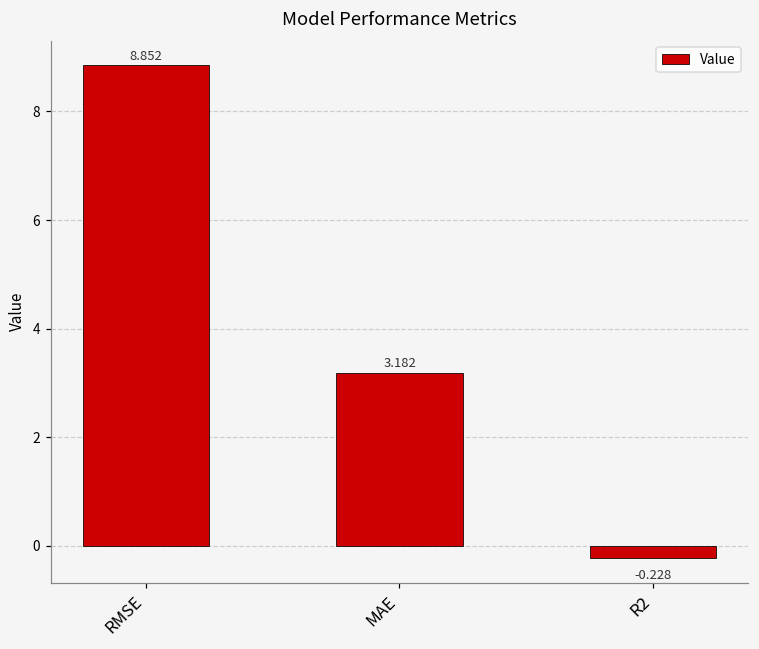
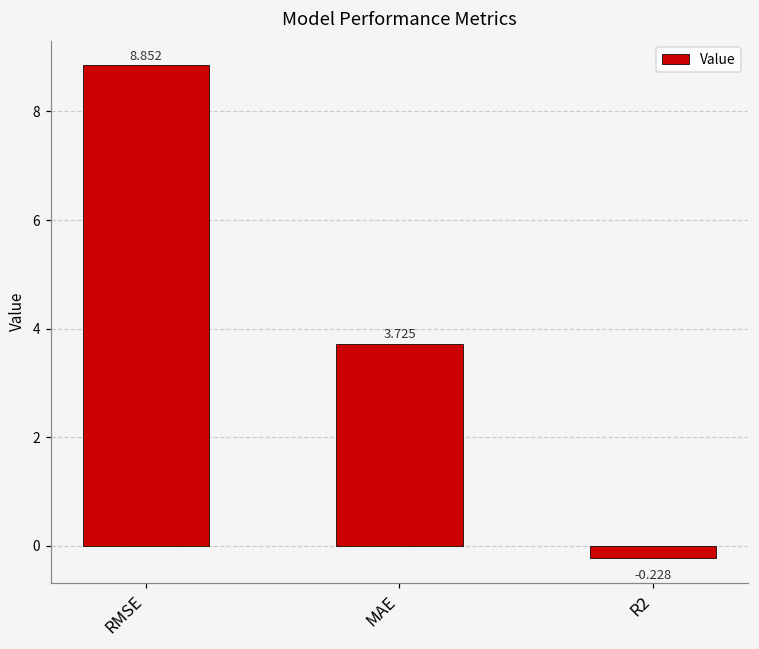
MAE: 3.182 -> 3.725
